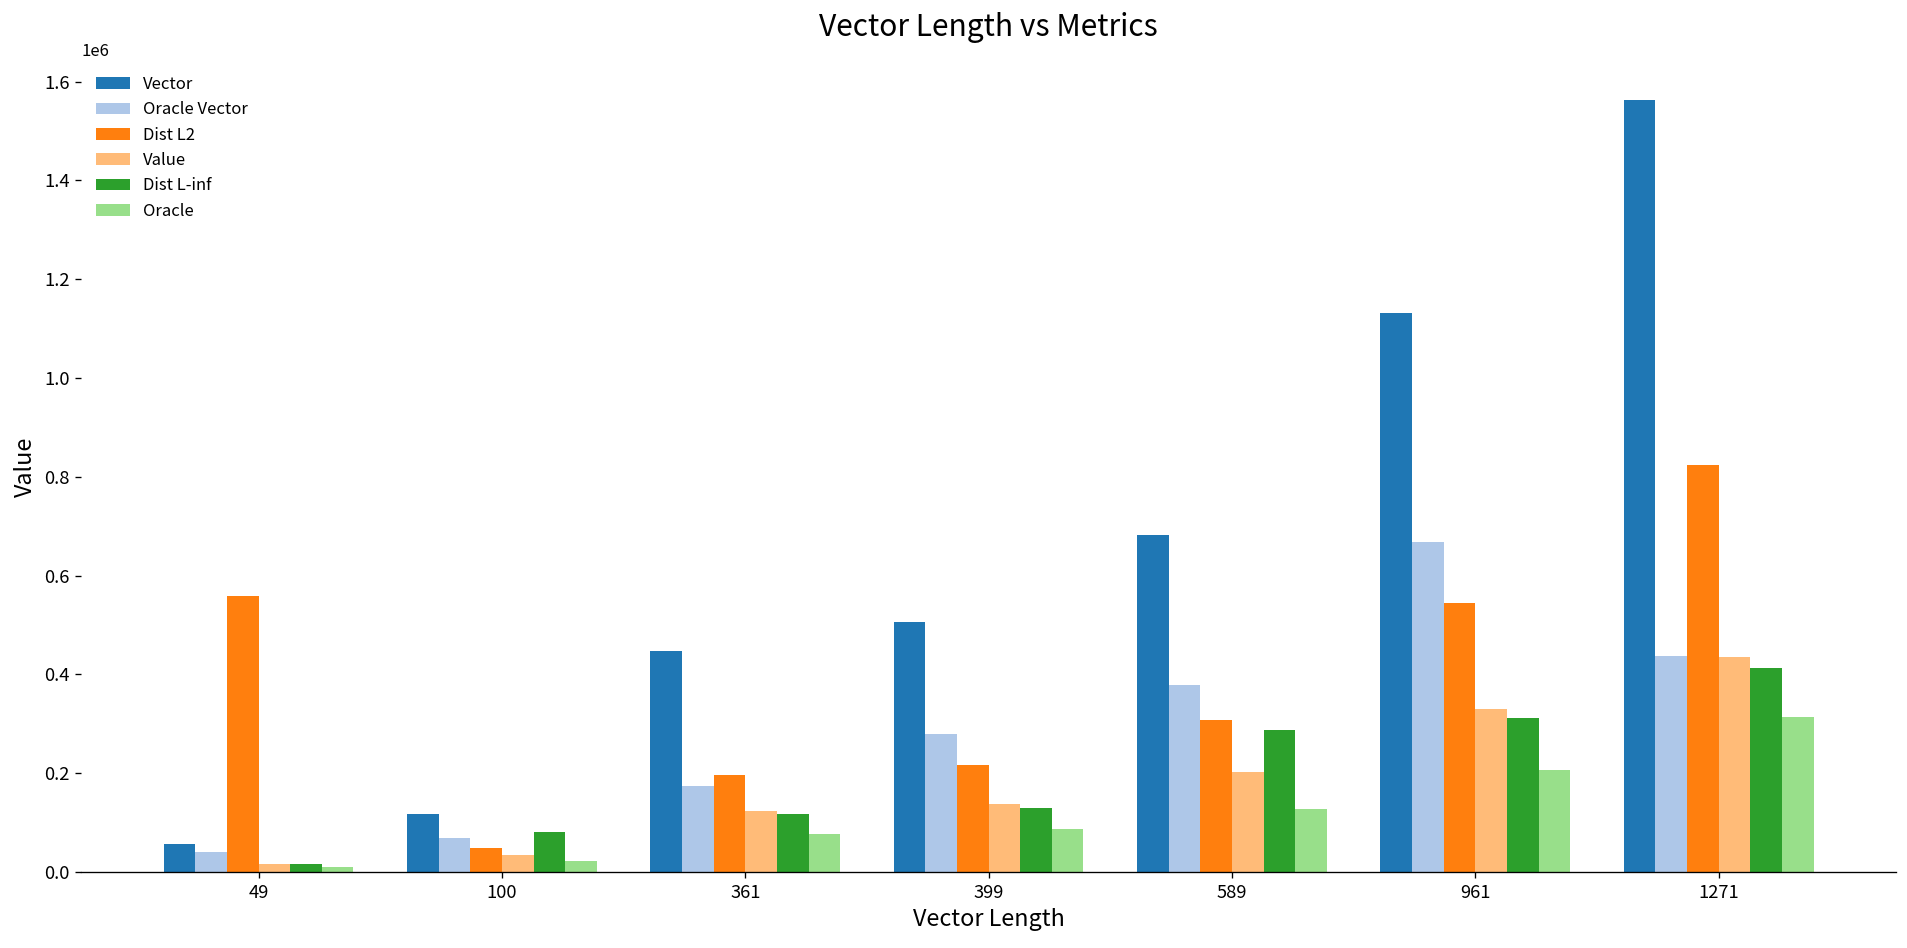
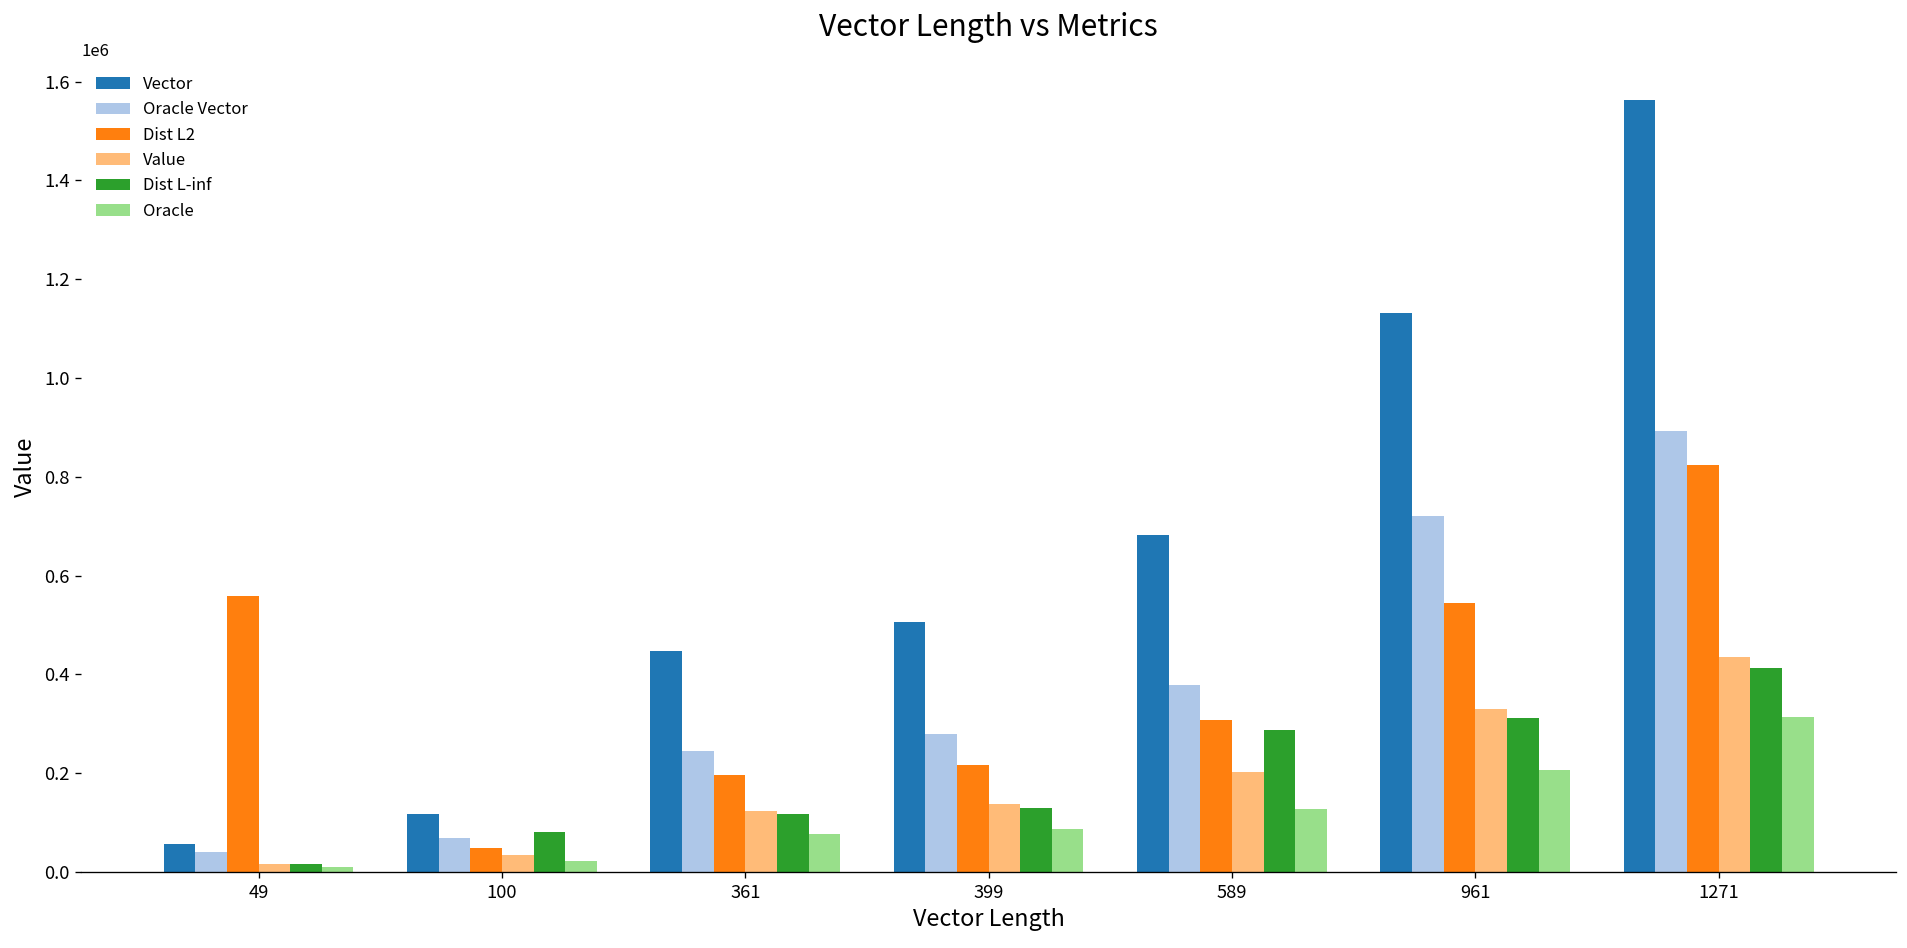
Oracle Vector, 361: 170000 -> 240000
Oracle Vector, 961: 670000 -> 720000
Oracle Vector, 1271: 440000 -> 890000
